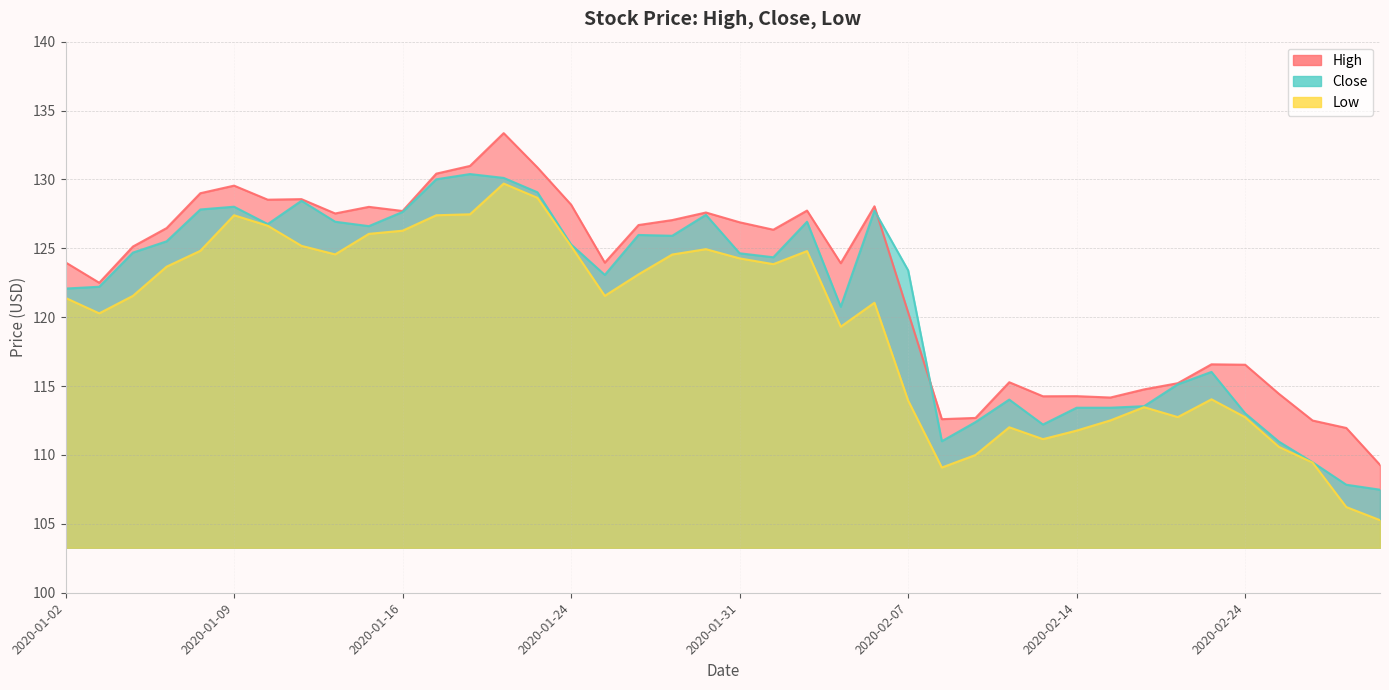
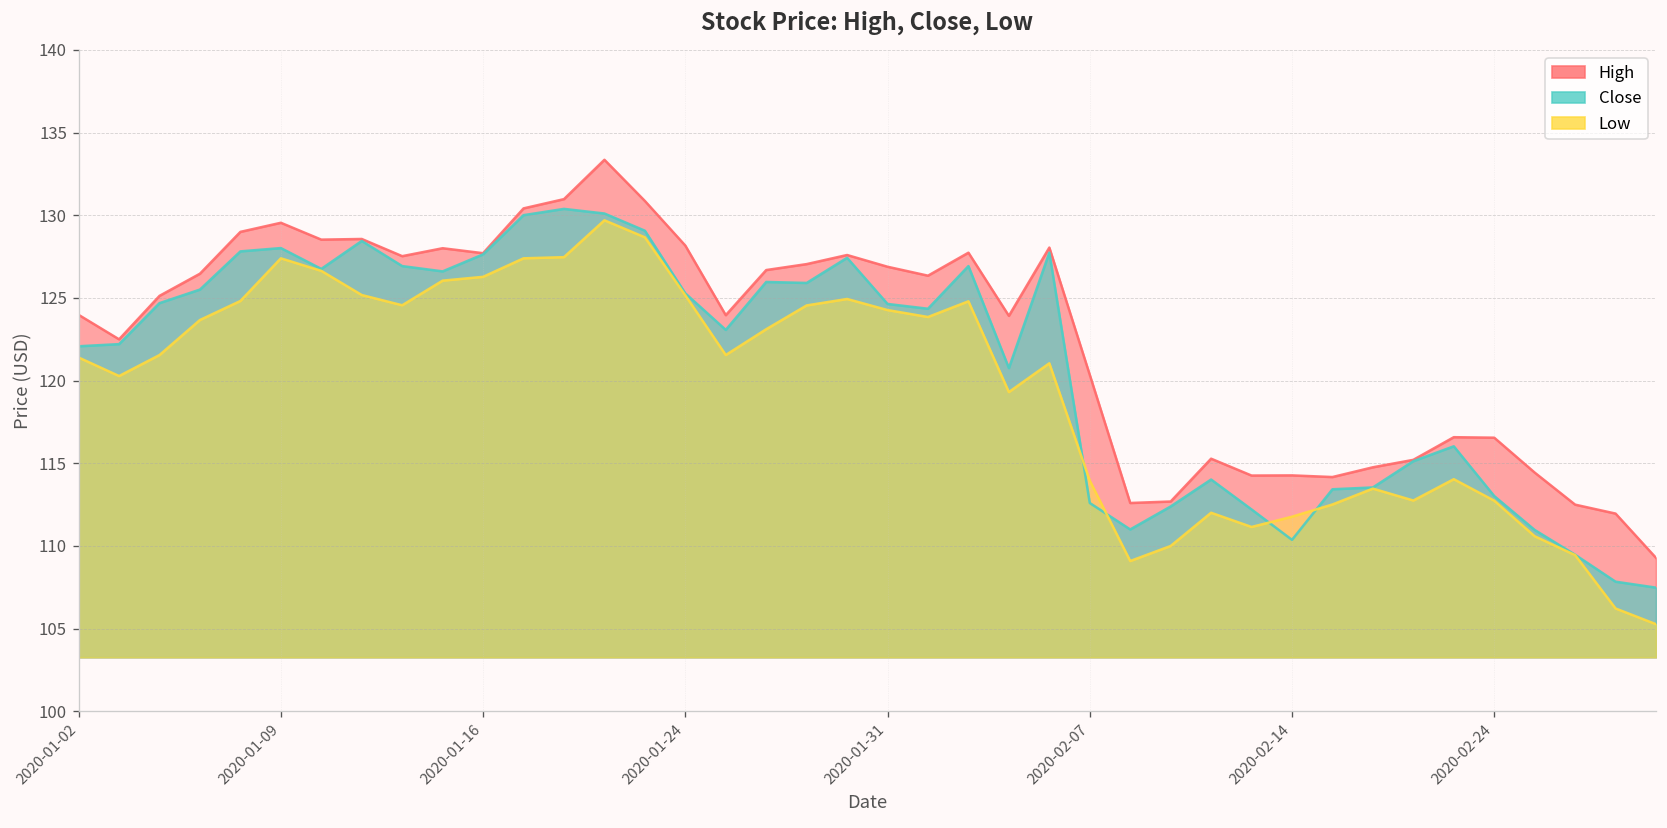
Close, 2020-02-07: 123.4 -> 112.6
Close, 2020-02-14: 113.4 -> 110.4
